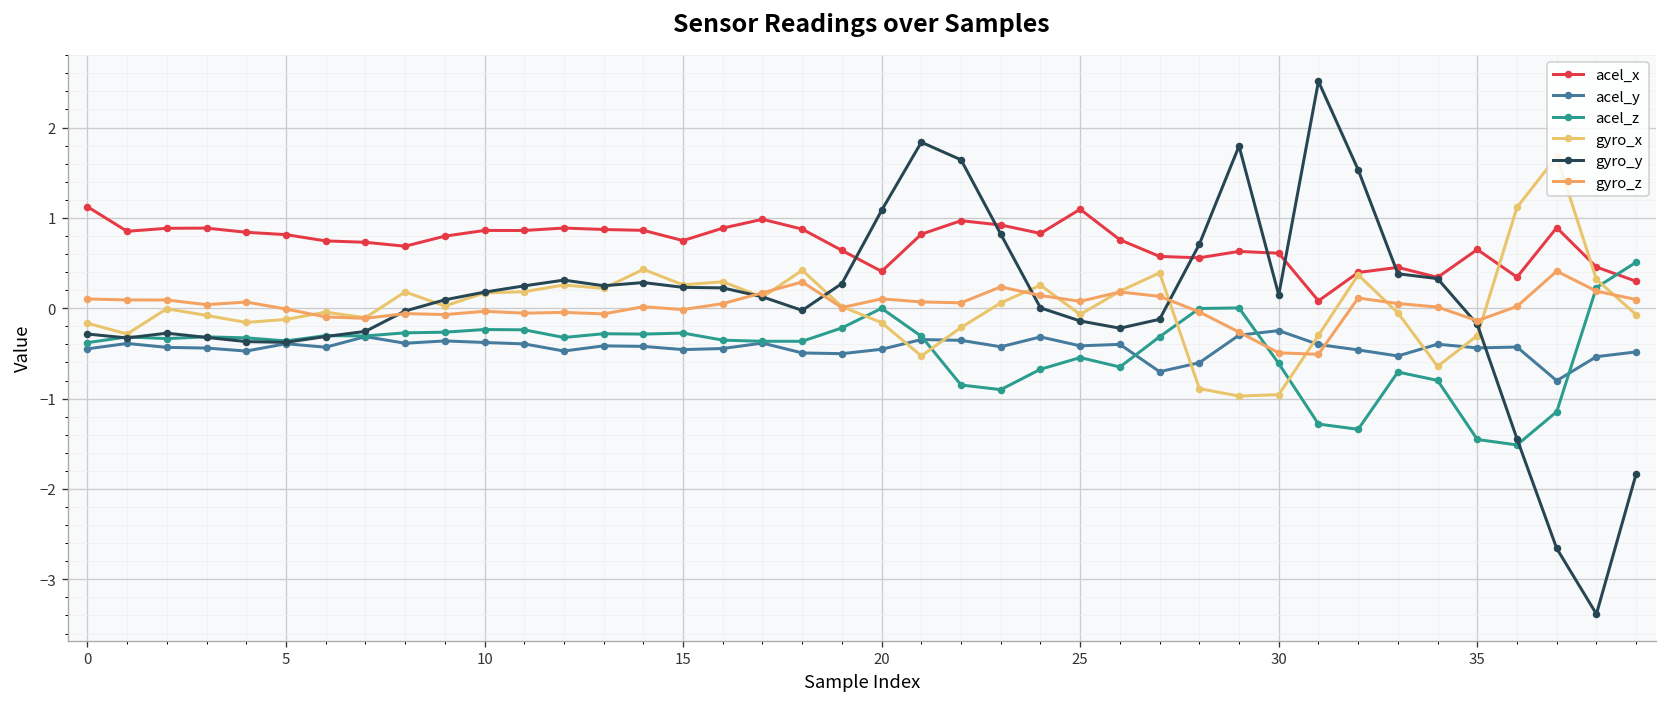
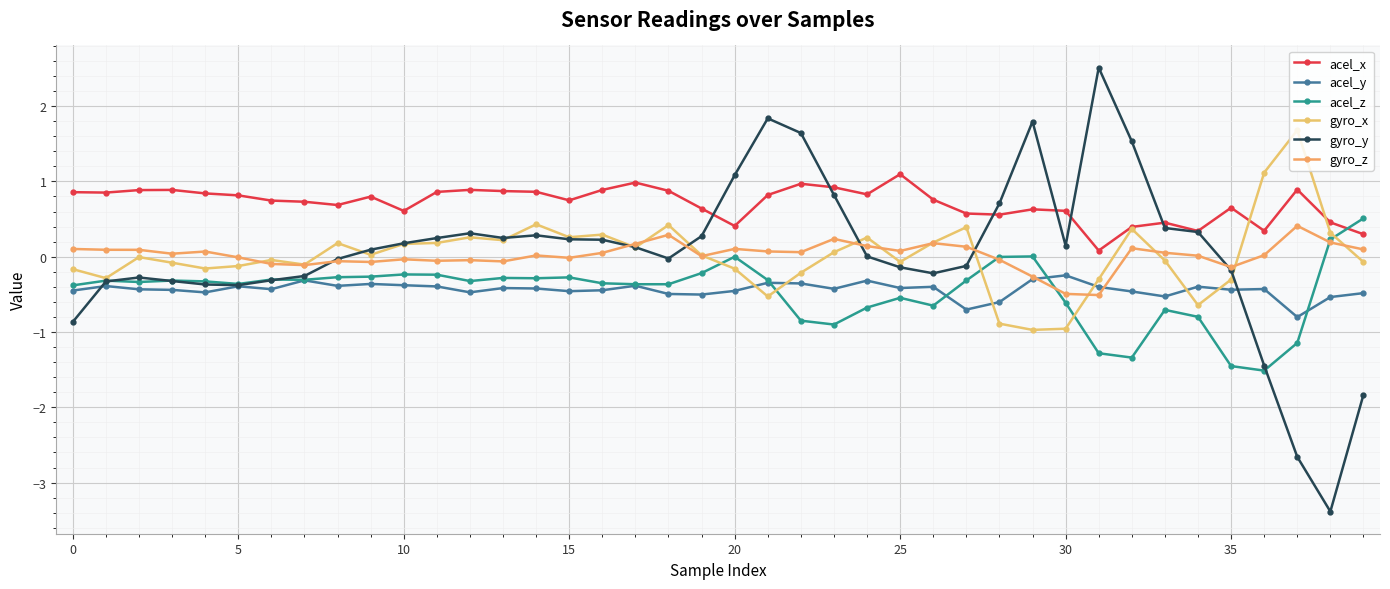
acel_x, 0: 1.1 -> 0.9
gyro_y, 0: -0.3 -> -0.9
acel_x, 10: 0.9 -> 0.6
